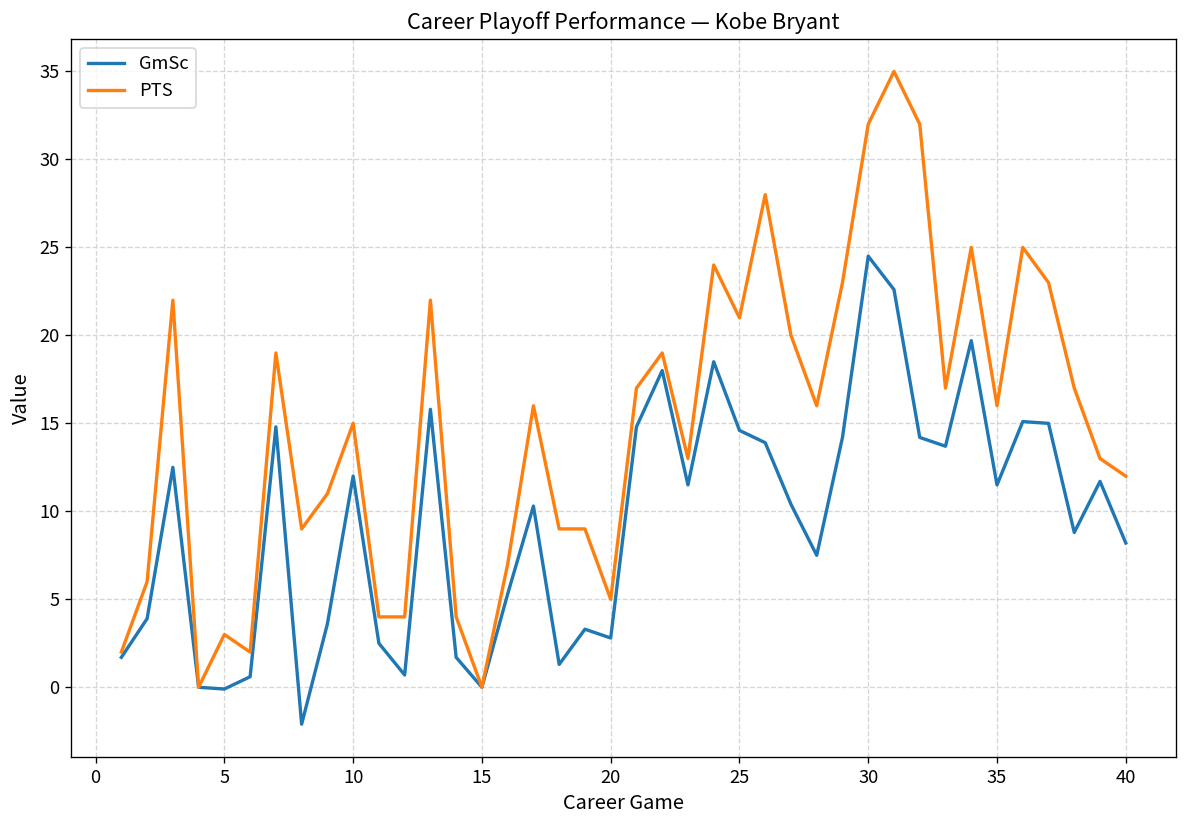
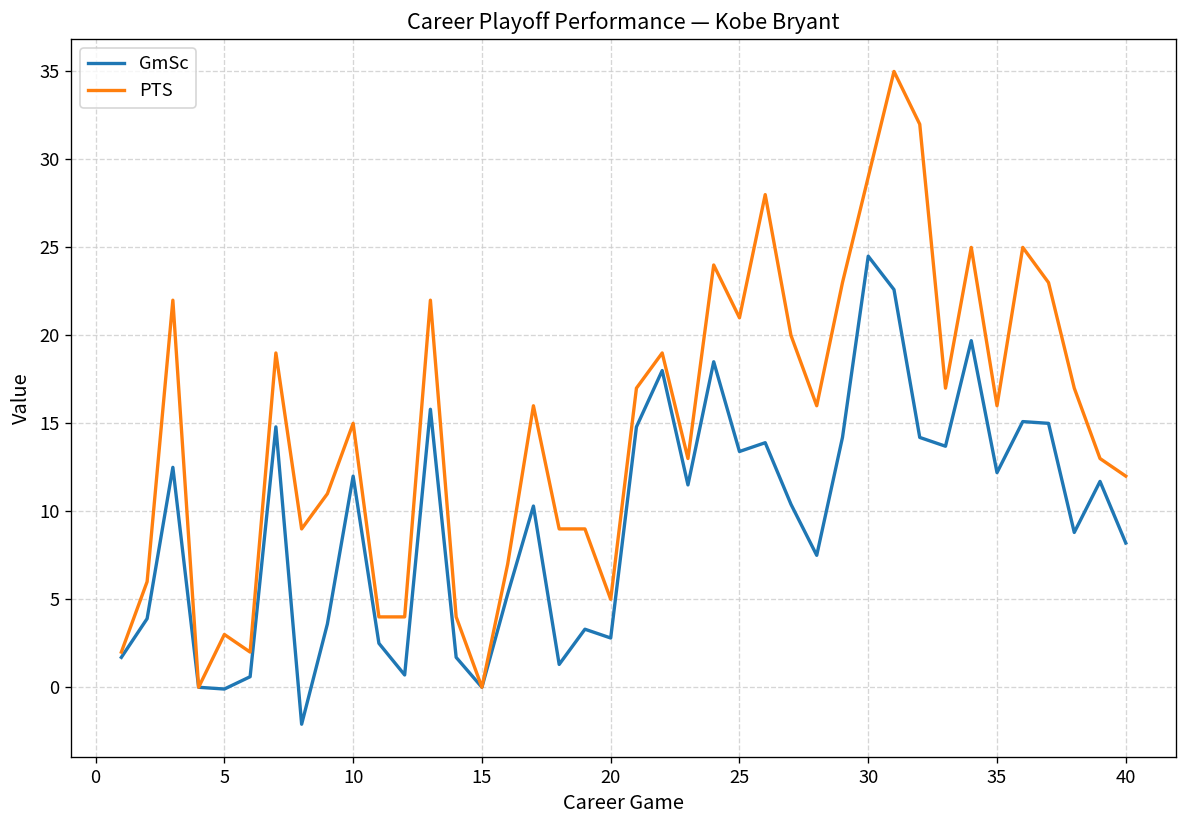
GmSc, 25: 14.6 -> 13.4
PTS, 30: 32 -> 29
GmSc, 35: 11.5 -> 12.2
